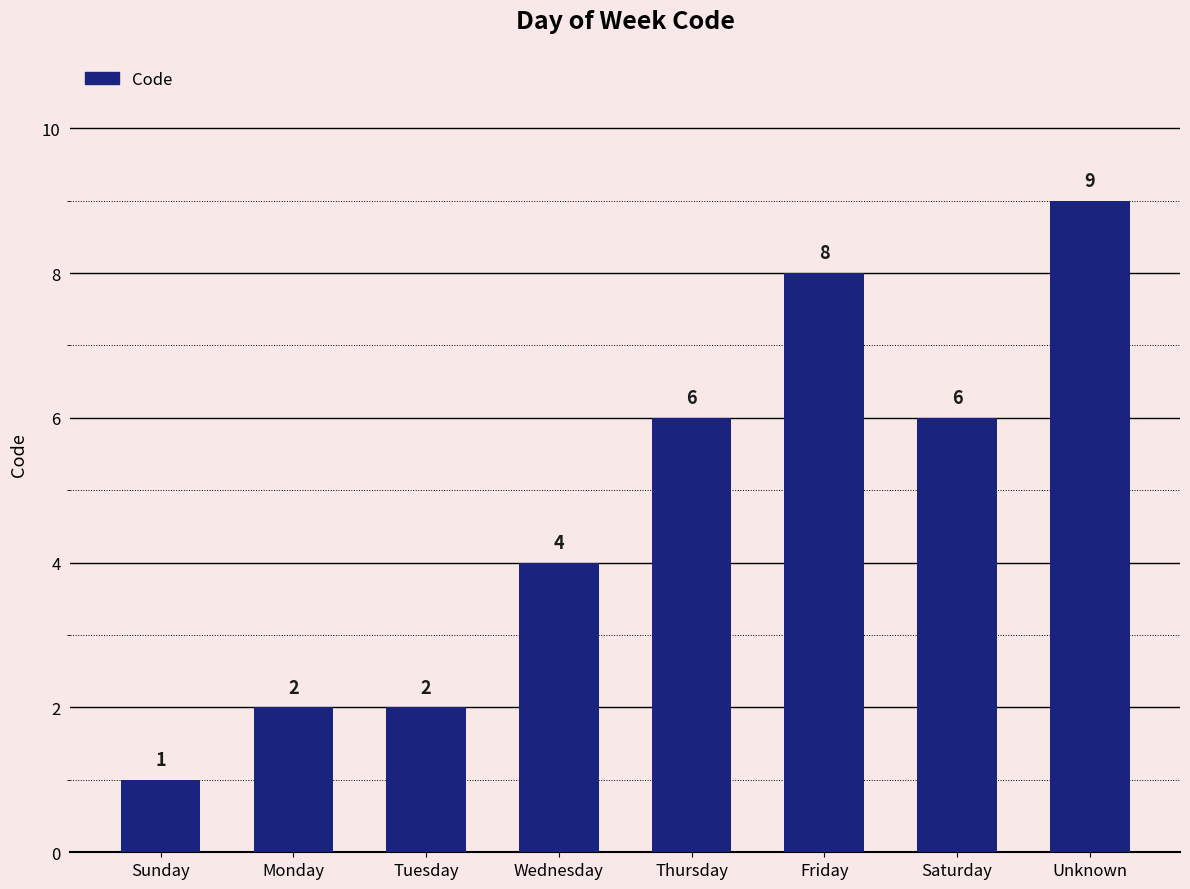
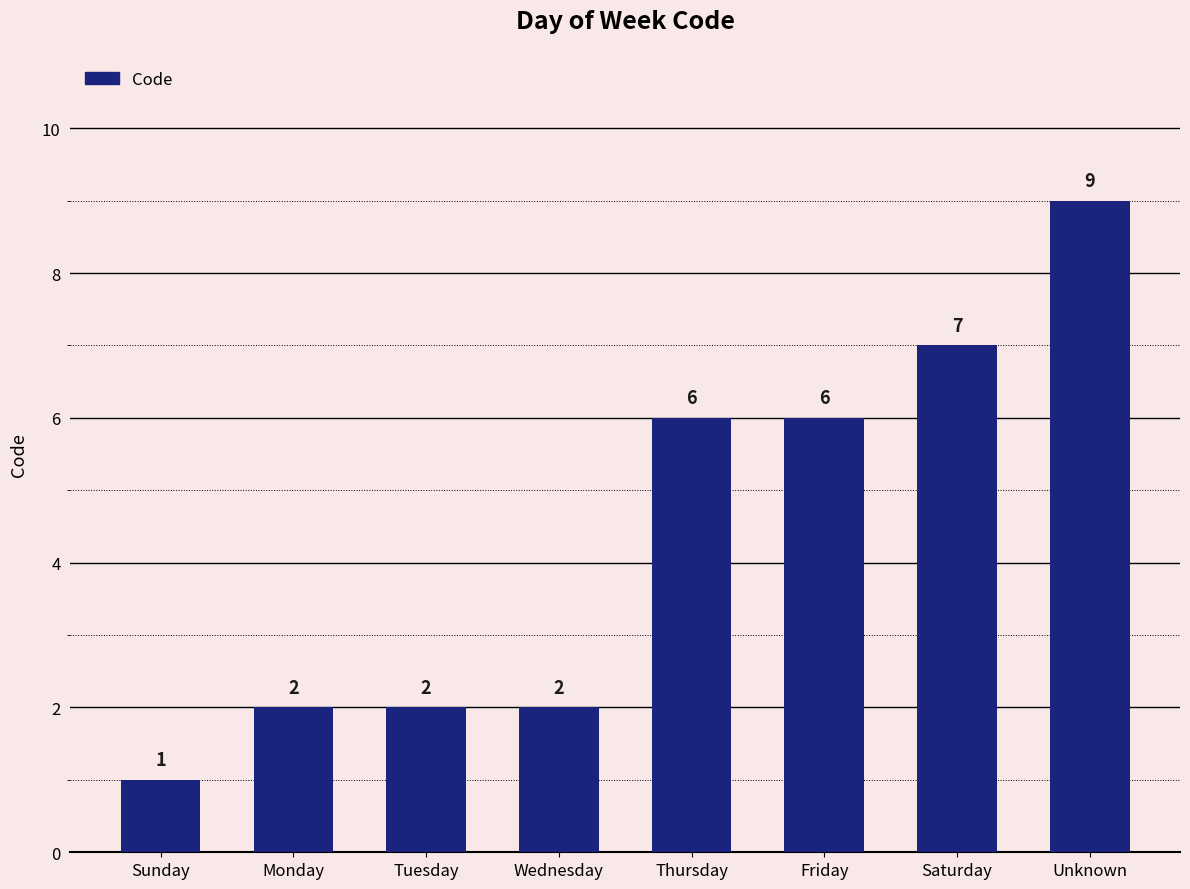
Wednesday: 4 -> 2
Friday: 8 -> 6
Saturday: 6 -> 7
